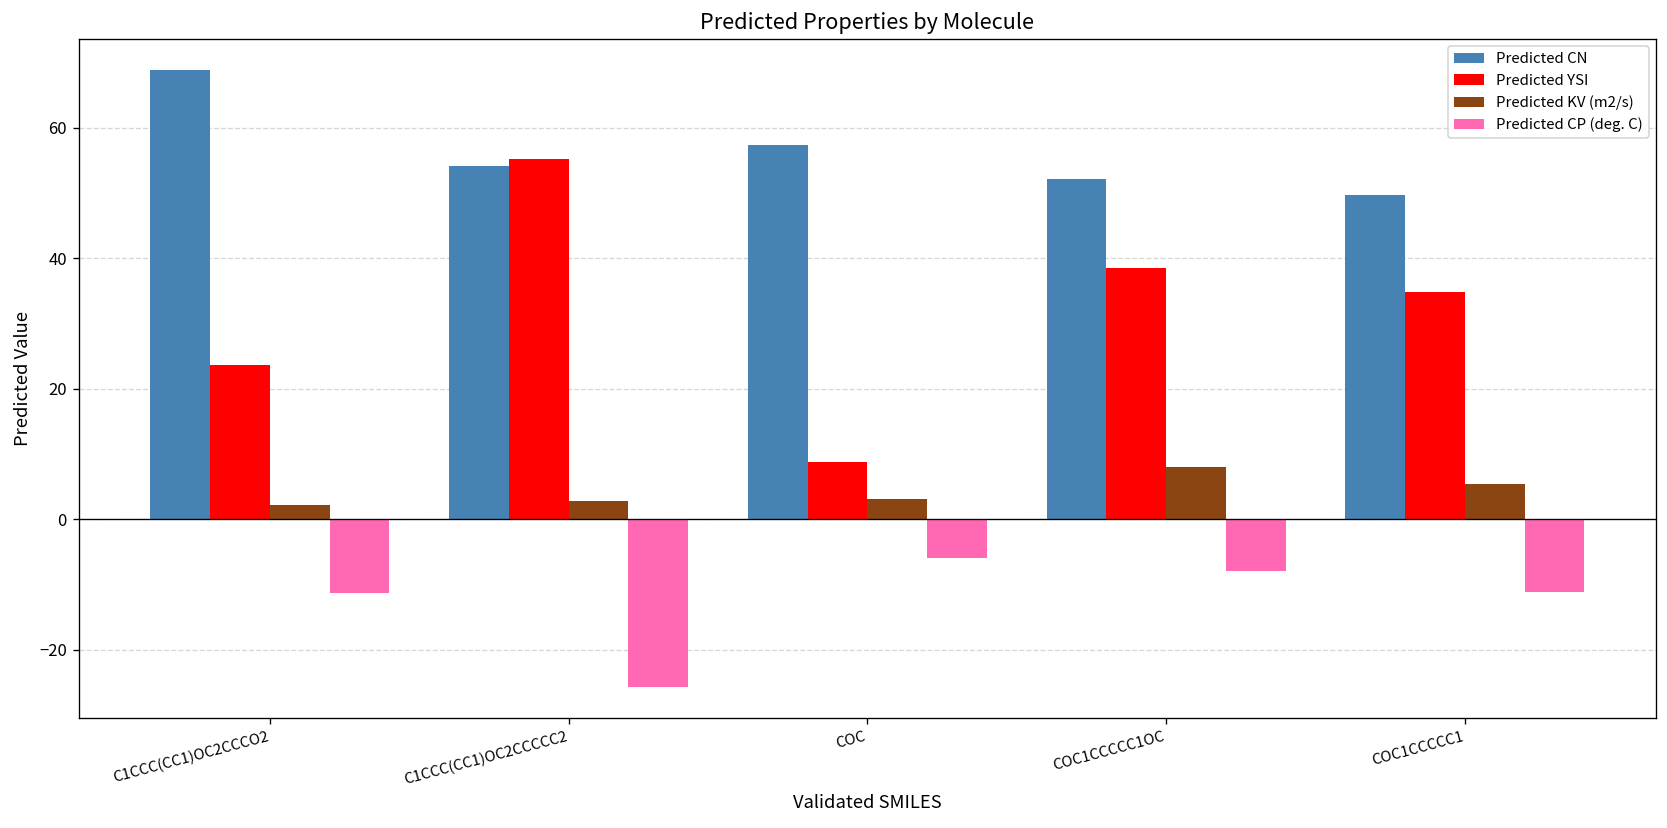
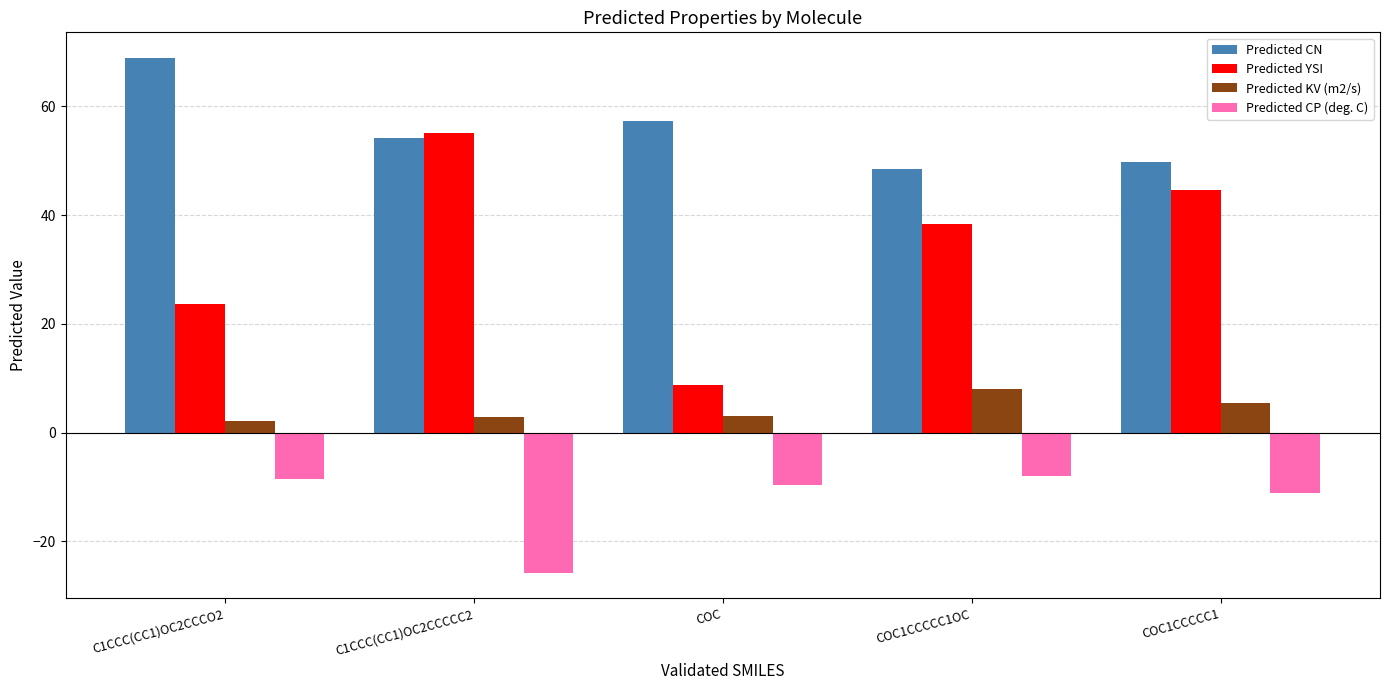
Predicted CP (deg. C), C1CCC(CC1)OC2CCCO2: -11 -> -9
Predicted CP (deg. C), COC: -6 -> -10
Predicted CN, COC1CCCCC1OC: 52 -> 48
Predicted YSI, COC1CCCCC1: 35 -> 45
